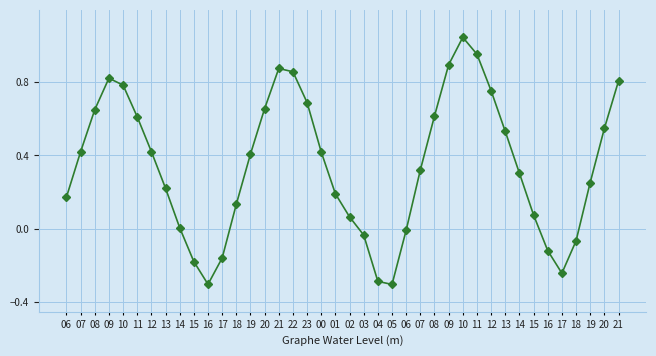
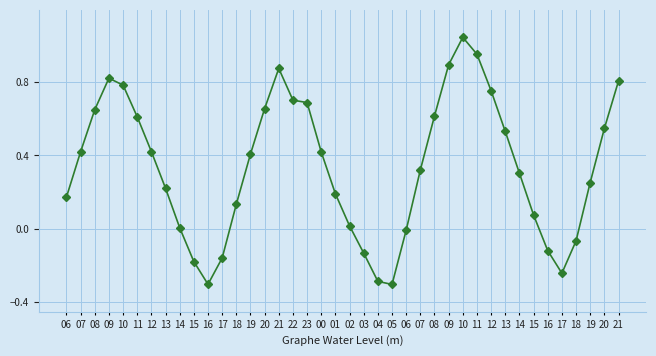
22: 0.86 -> 0.70
02: 0.06 -> 0.01
03: -0.04 -> -0.13
